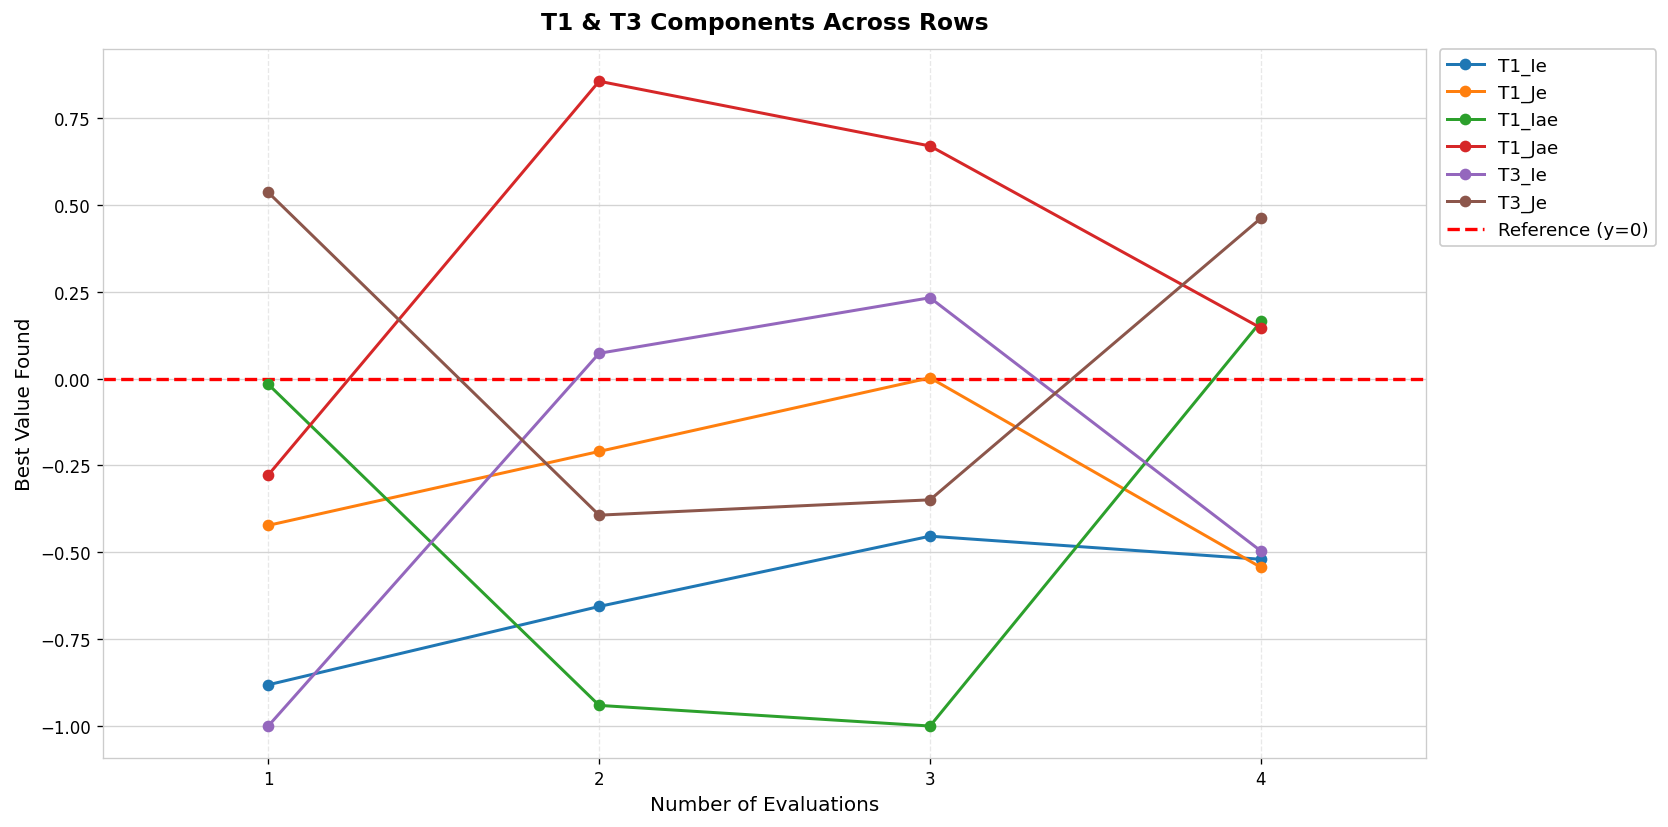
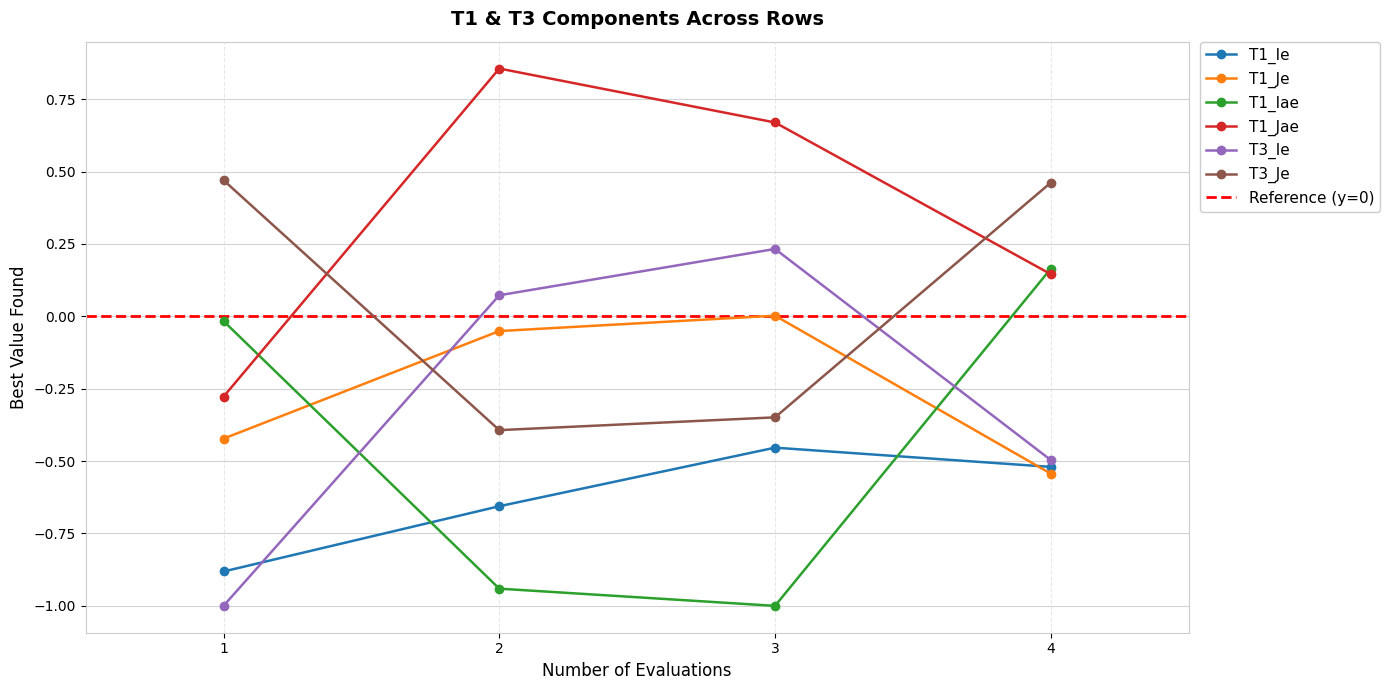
T3_Je, 1: 0.54 -> 0.47
T1_Je, 2: -0.21 -> -0.05
